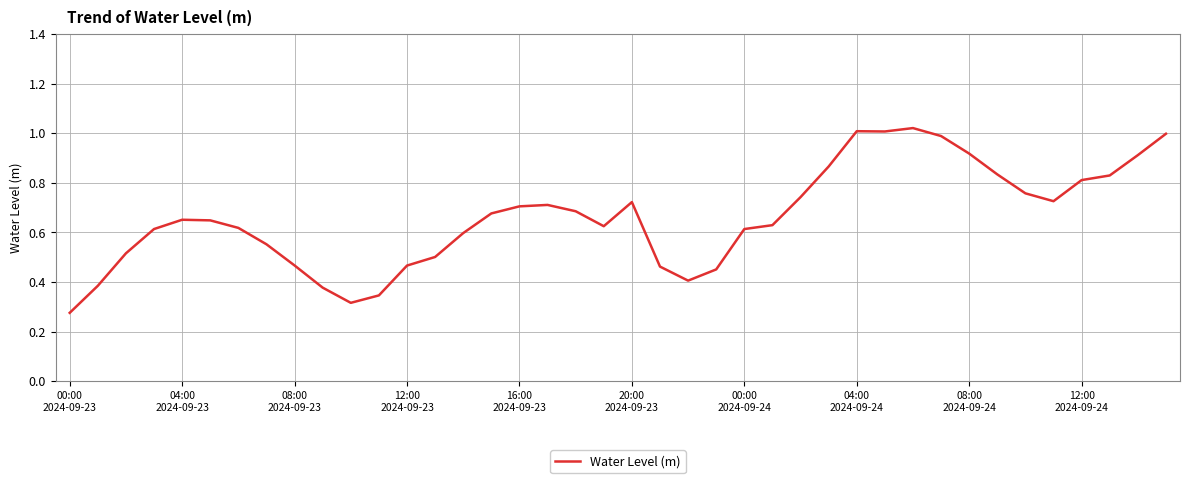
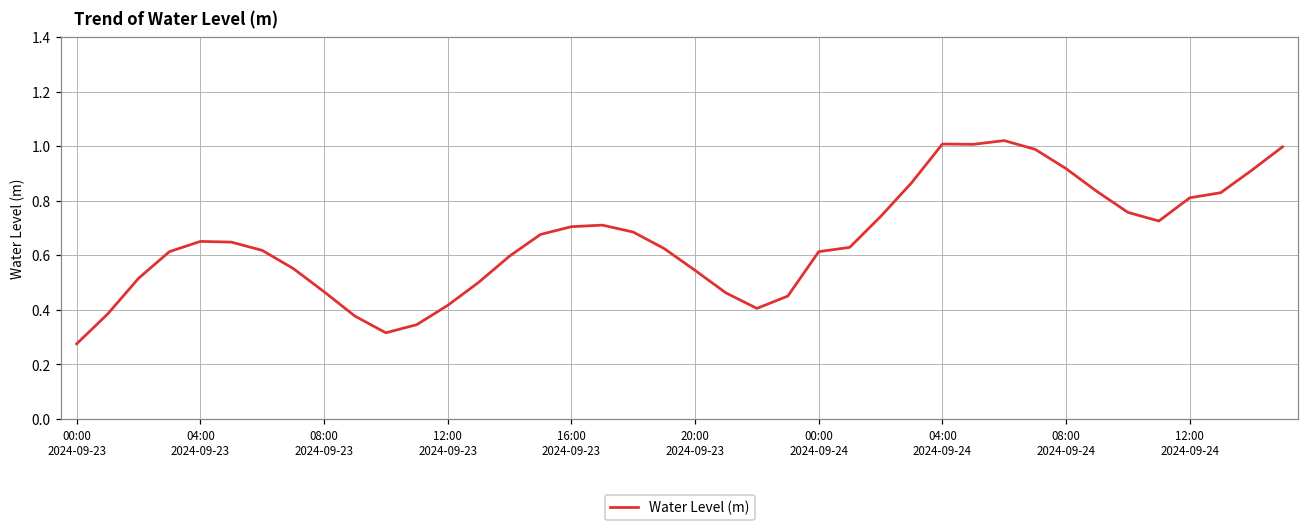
12:00 2024-09-23: 0.47 -> 0.42
20:00 2024-09-23: 0.72 -> 0.54
